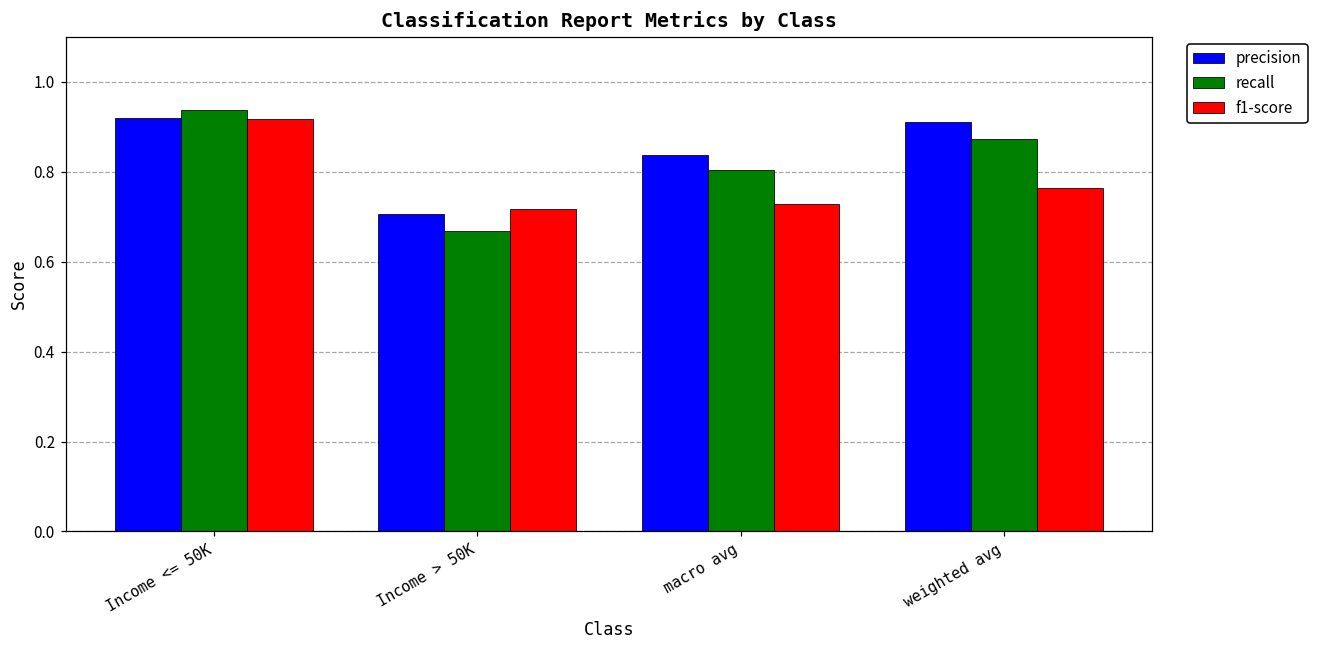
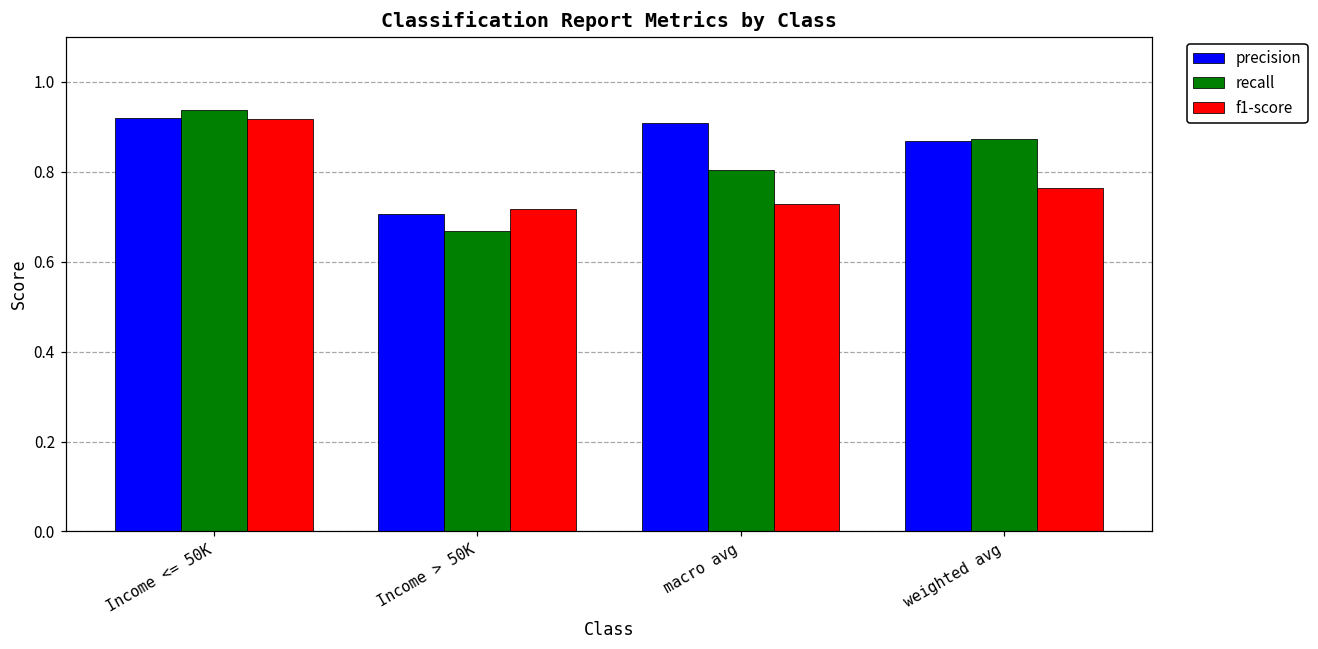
precision, macro avg: 0.84 -> 0.91
precision, weighted avg: 0.91 -> 0.87
